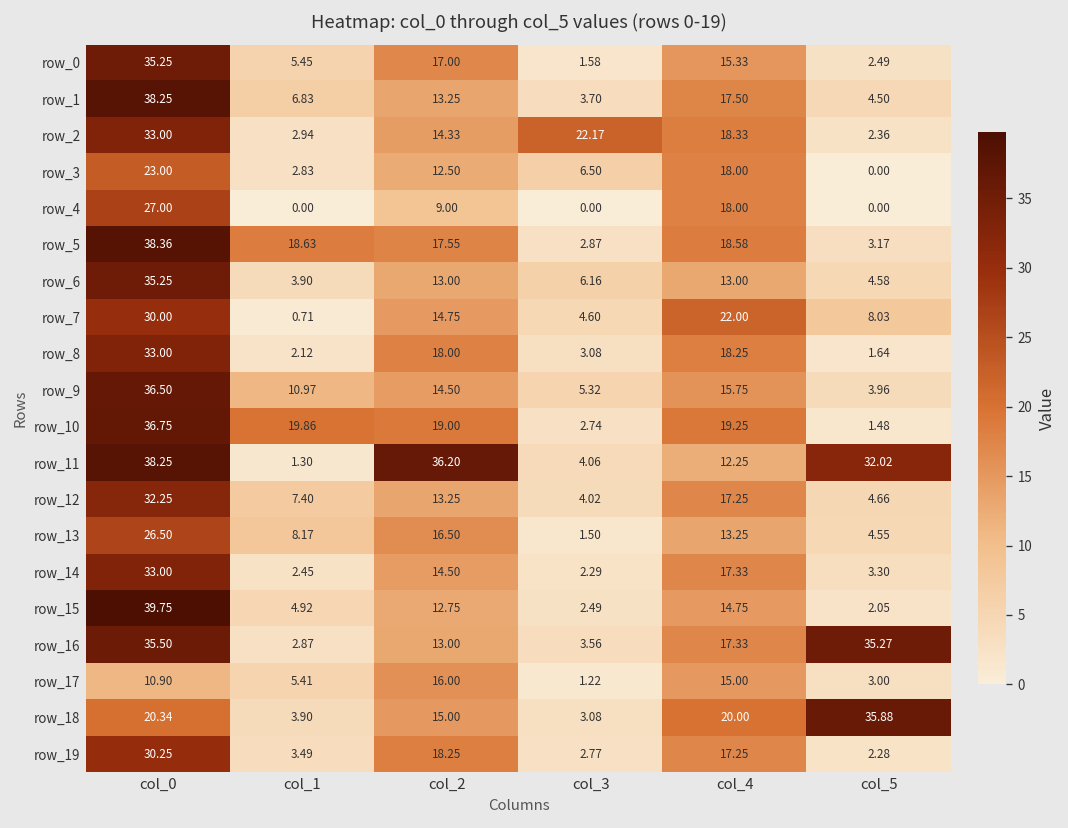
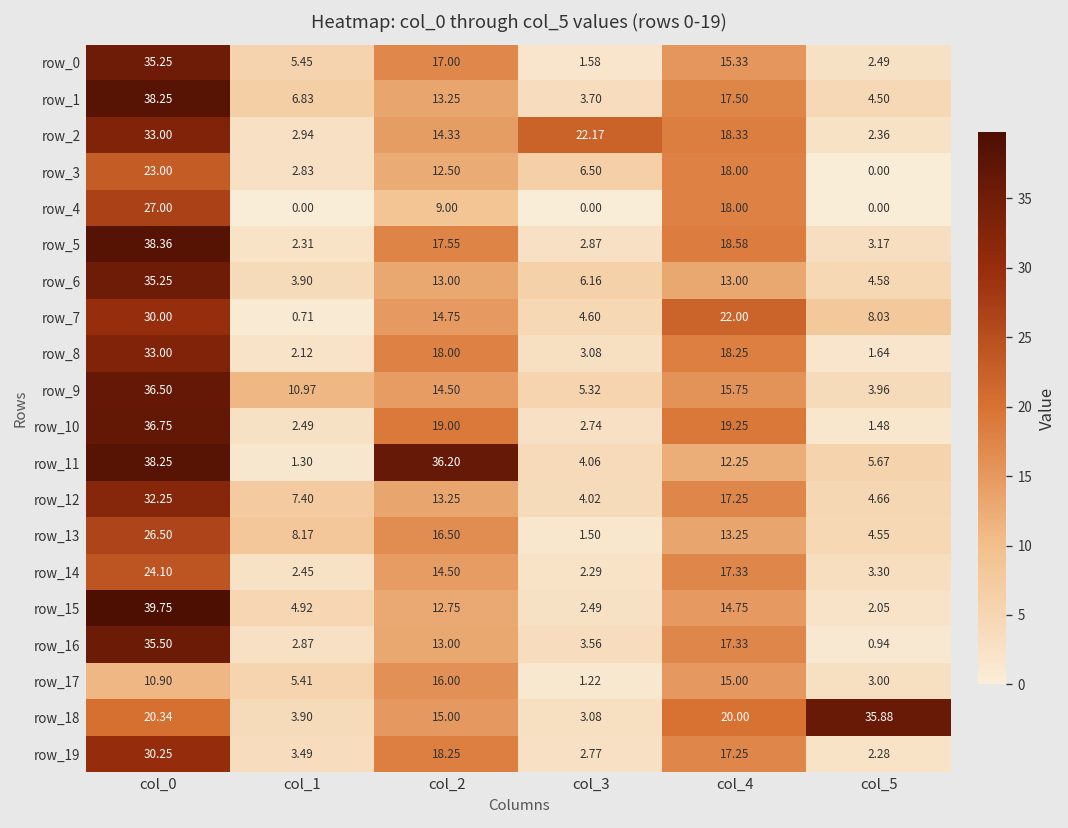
row_5, col_1: 18.63 -> 2.31
row_10, col_1: 19.86 -> 2.49
row_11, col_5: 32.02 -> 5.67
row_14, col_0: 33.00 -> 24.10
row_16, col_5: 35.27 -> 0.94
